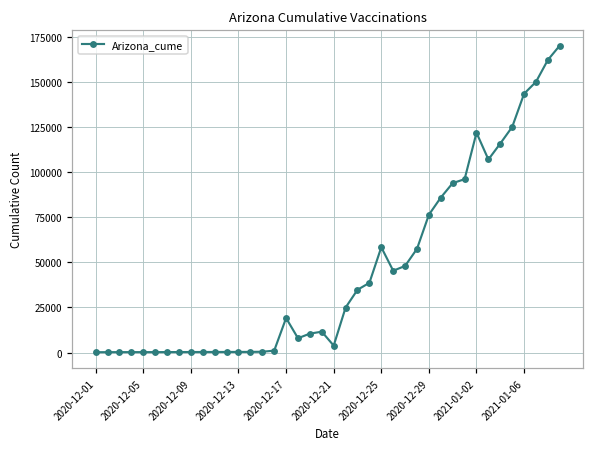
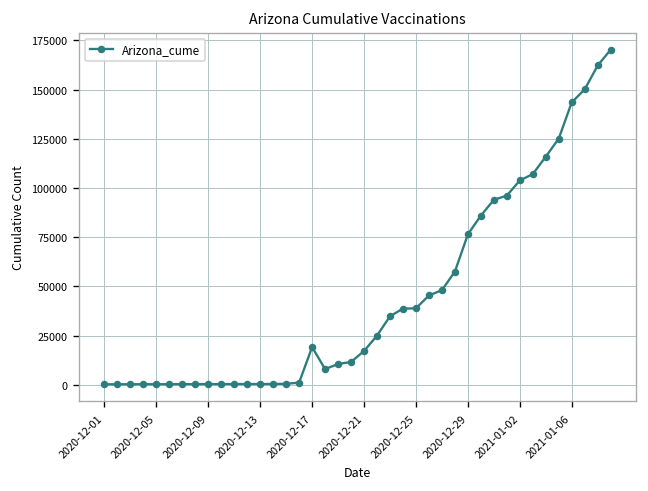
2020-12-21: 4000 -> 17000
2020-12-25: 58000 -> 39000
2021-01-02: 122000 -> 104000
